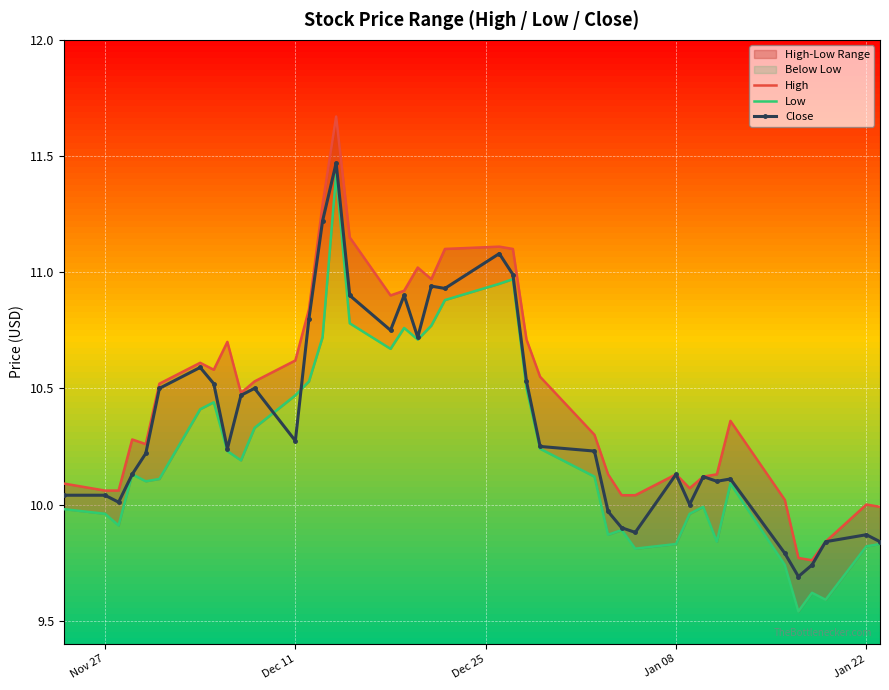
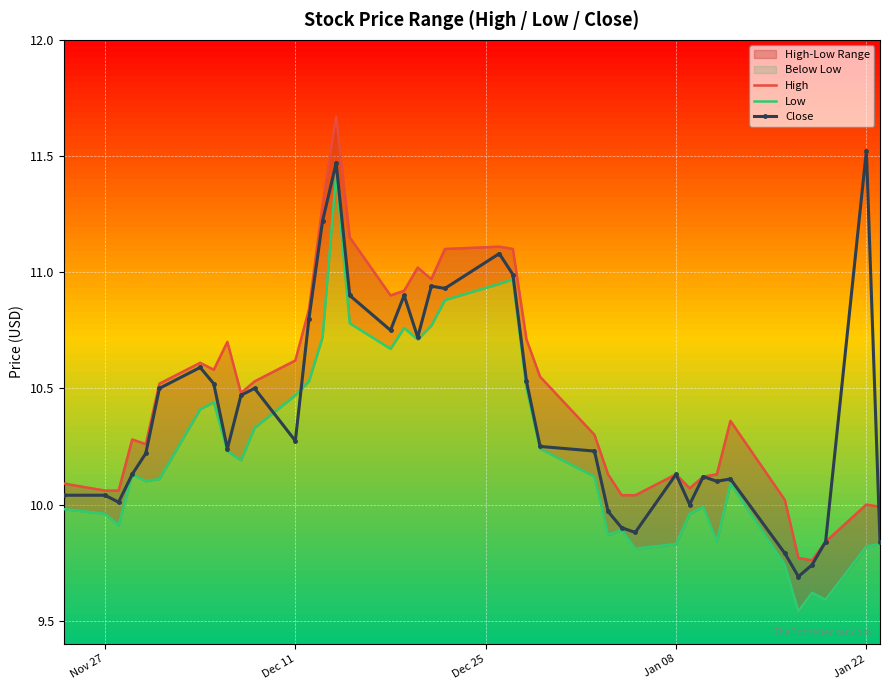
Close, Jan 22: 9.87 -> 11.52
